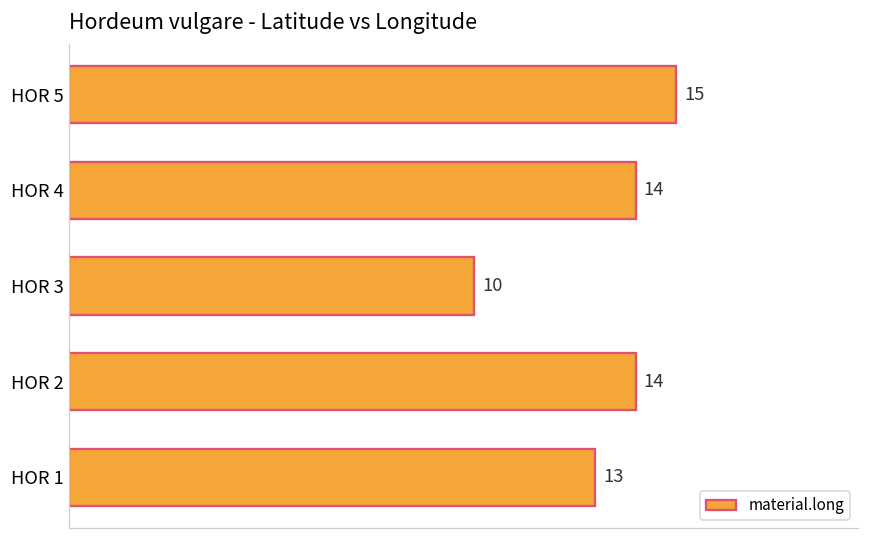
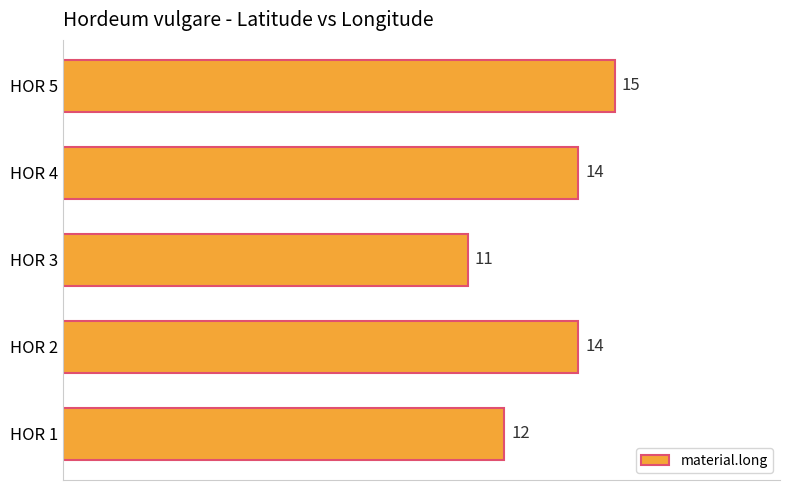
HOR 3: 10 -> 11
HOR 1: 13 -> 12
